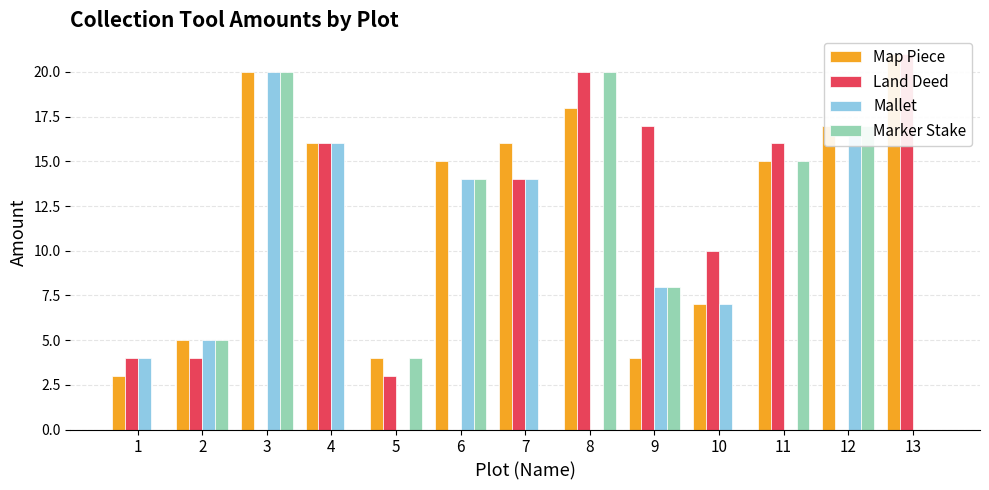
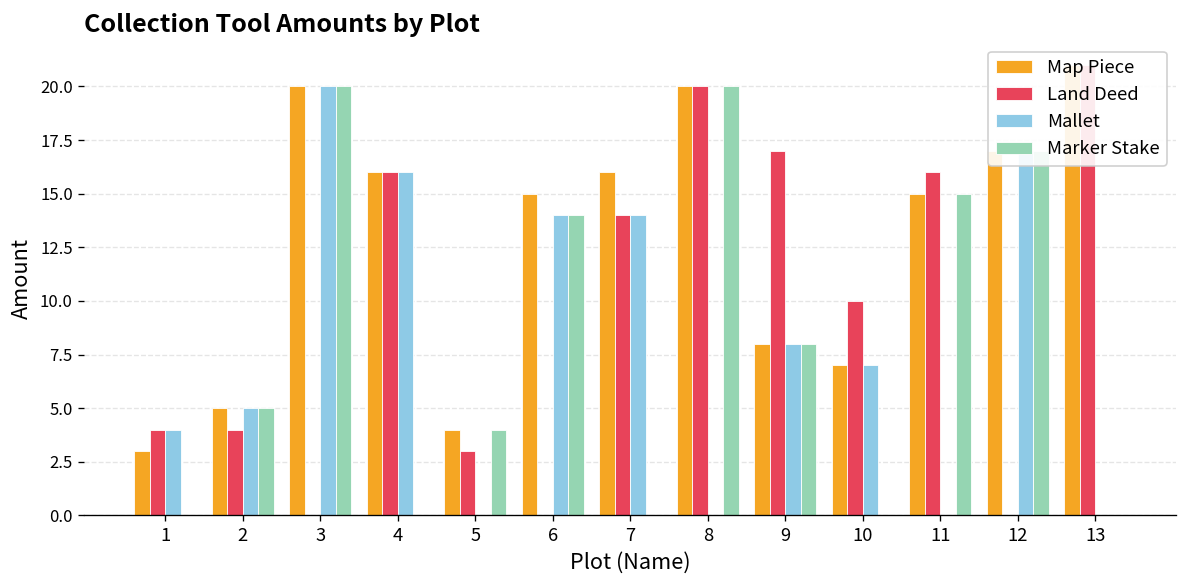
Map Piece, 8: 18 -> 20
Map Piece, 9: 4 -> 8
